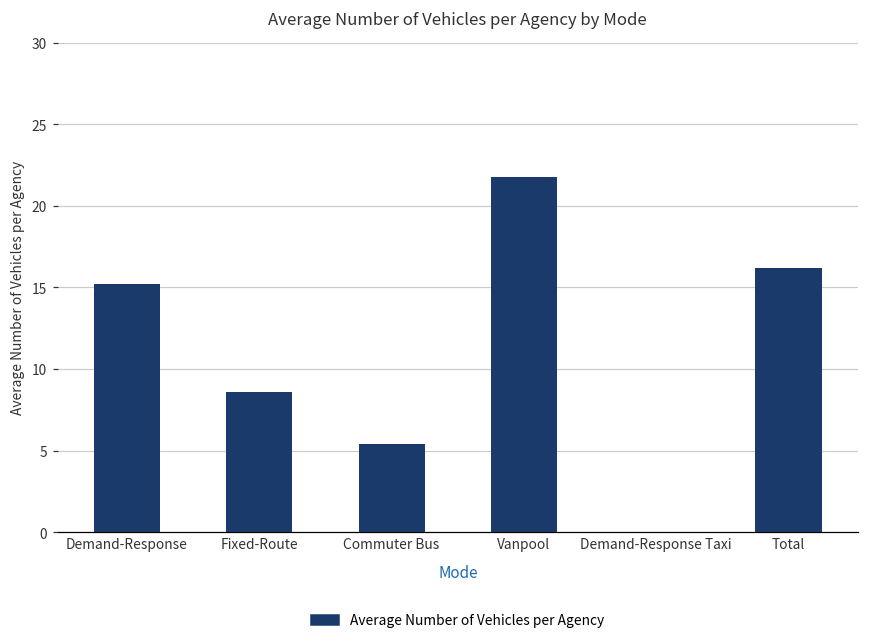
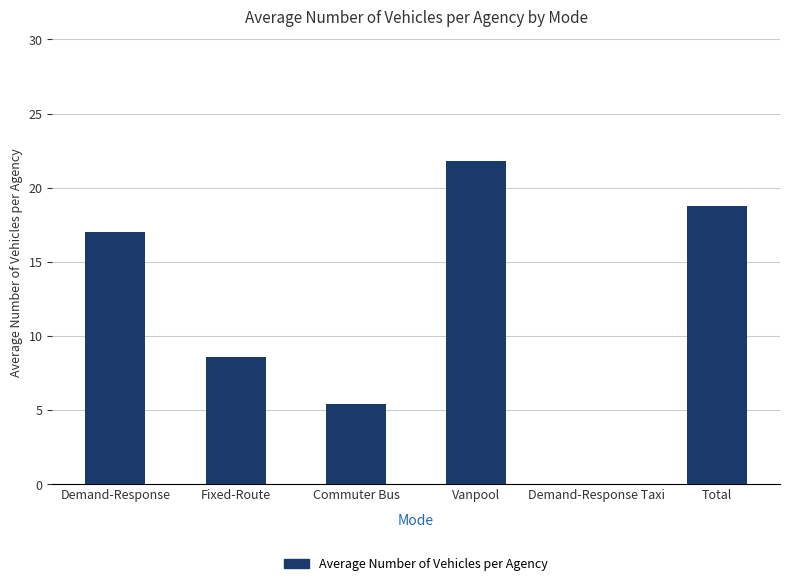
Demand-Response: 15.2 -> 17.0
Total: 16.2 -> 18.8
